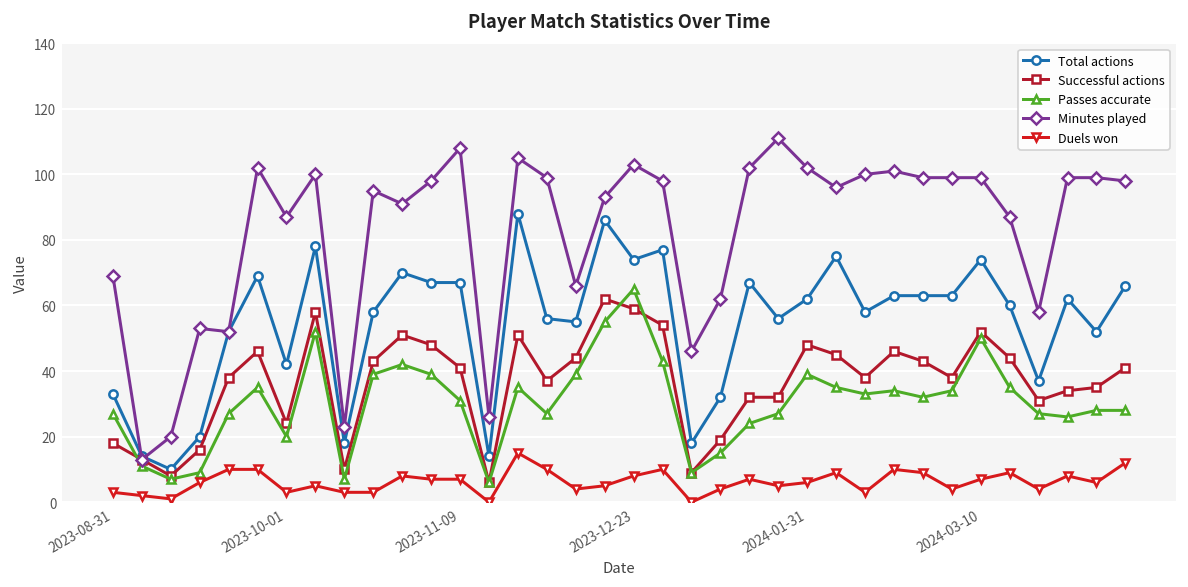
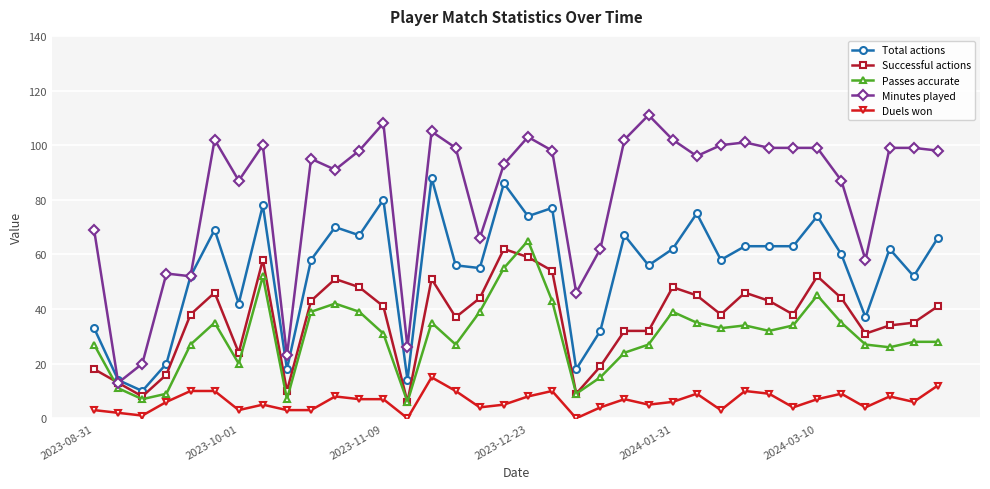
Total actions, 2023-11-09: 67 -> 80
Passes accurate, 2024-03-10: 50 -> 45
